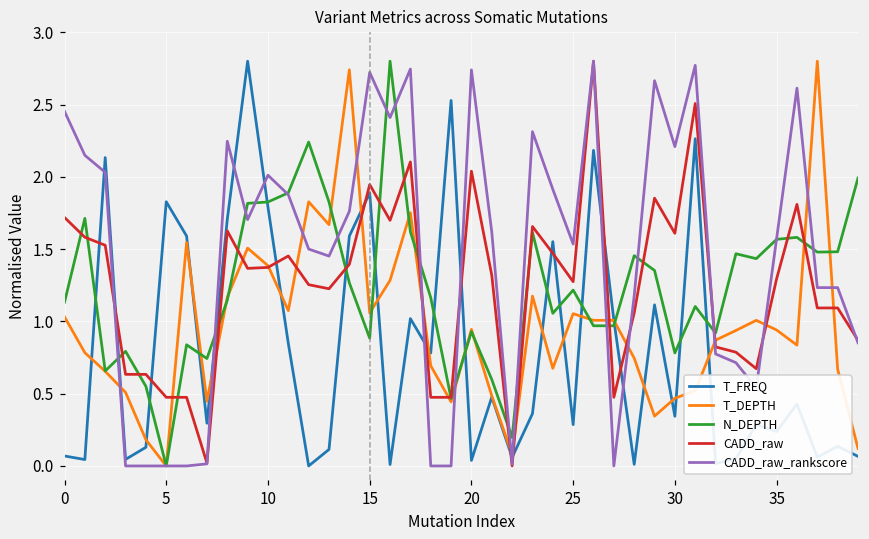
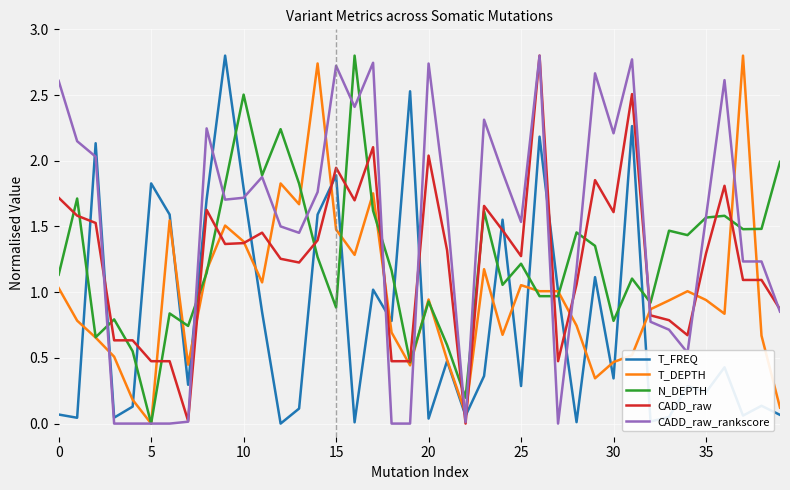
CADD_raw_rankscore, 0: 2.45 -> 2.61
N_DEPTH, 10: 1.83 -> 2.50
CADD_raw_rankscore, 10: 2.01 -> 1.72
T_DEPTH, 15: 1.06 -> 1.48
